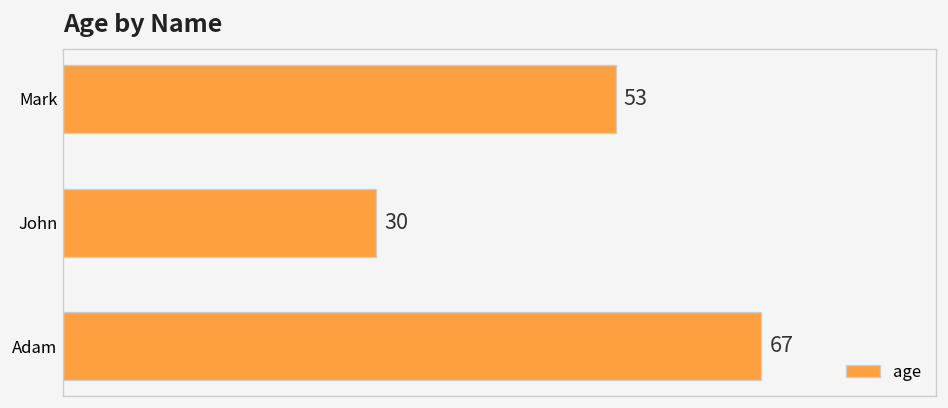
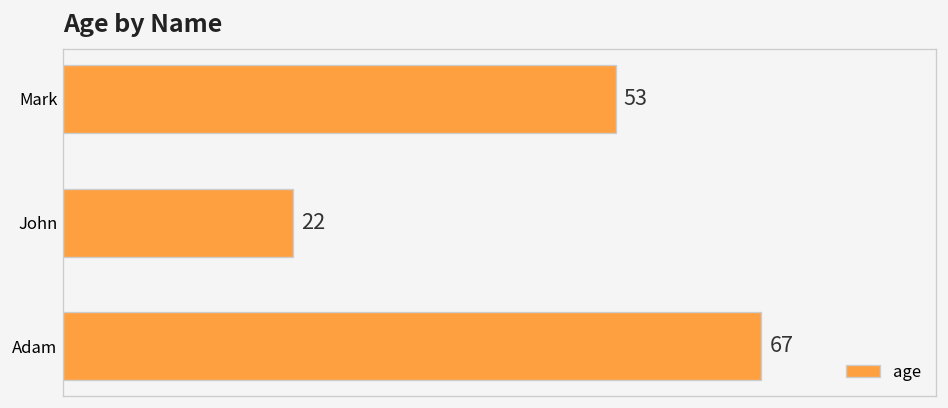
John: 30 -> 22
